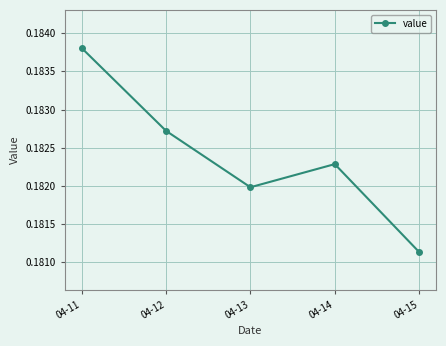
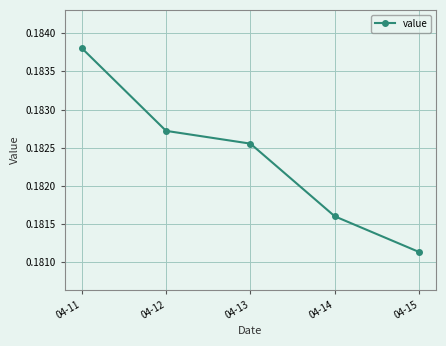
04-13: 0.1820 -> 0.1826
04-14: 0.1823 -> 0.1816
